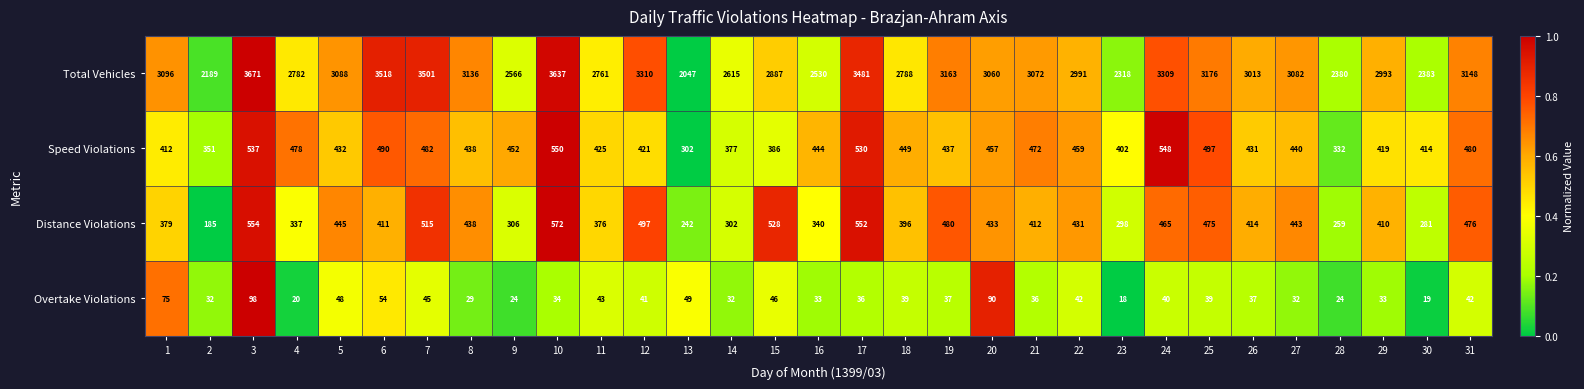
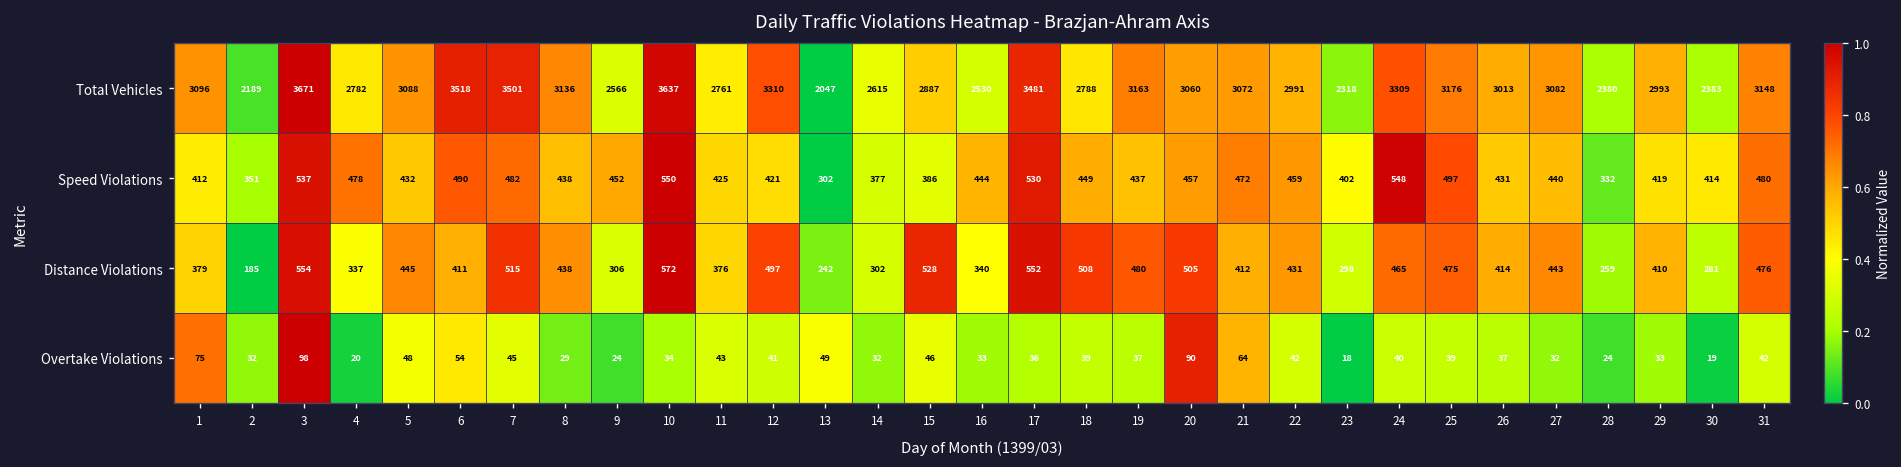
Distance Violations, 18: 396 -> 508
Distance Violations, 20: 433 -> 505
Overtake Violations, 21: 36 -> 64
